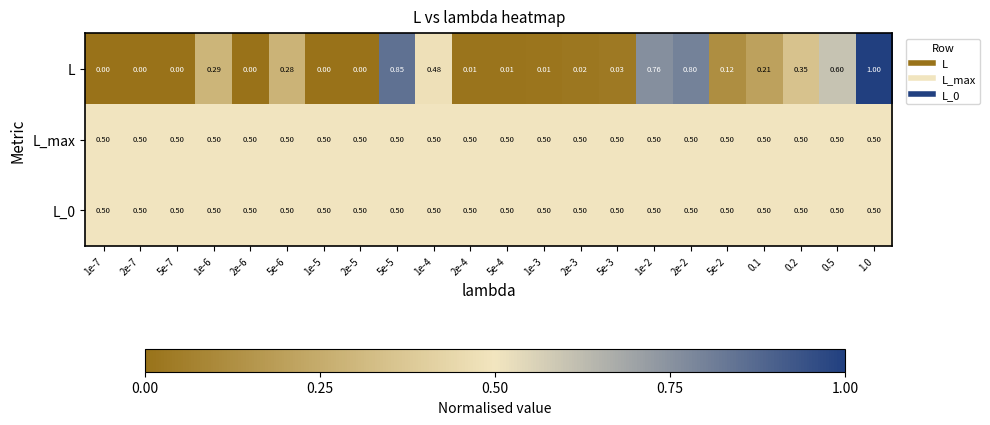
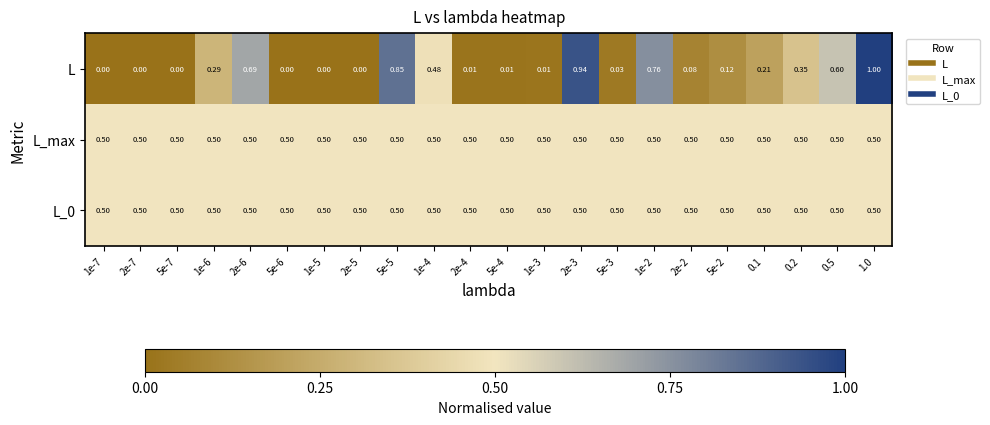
L, 2e-6: 0.00 -> 0.69
L, 5e-6: 0.28 -> 0.00
L, 2e-3: 0.02 -> 0.94
L, 2e-2: 0.80 -> 0.08
